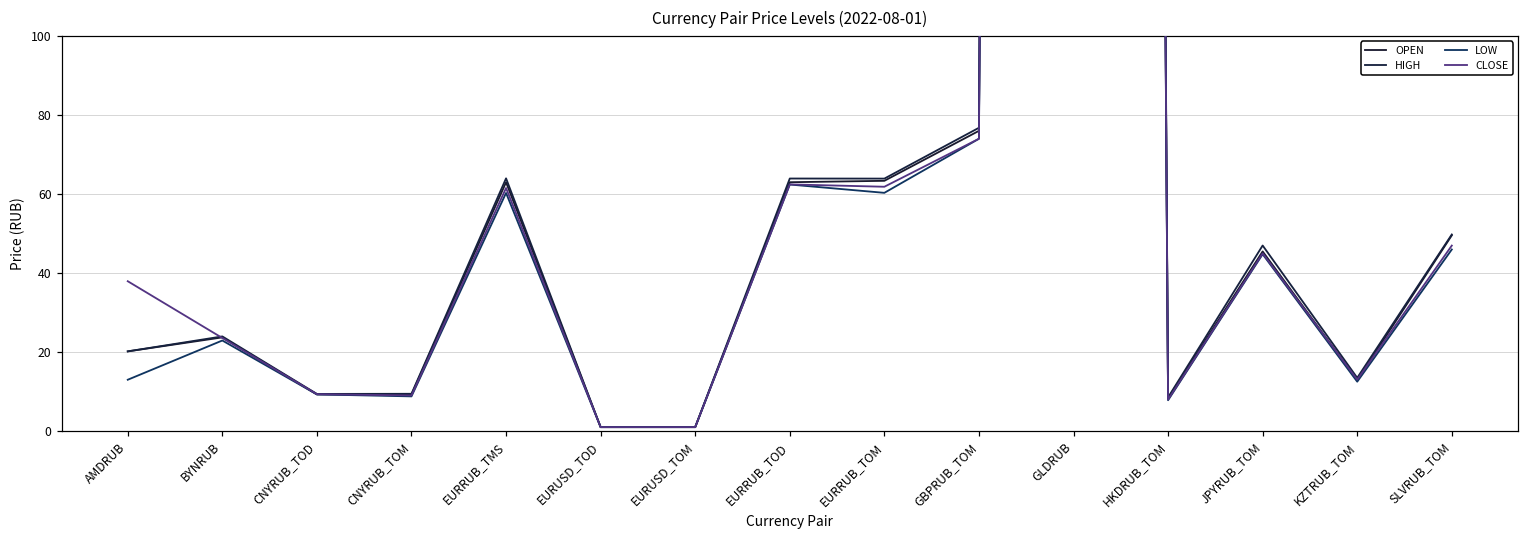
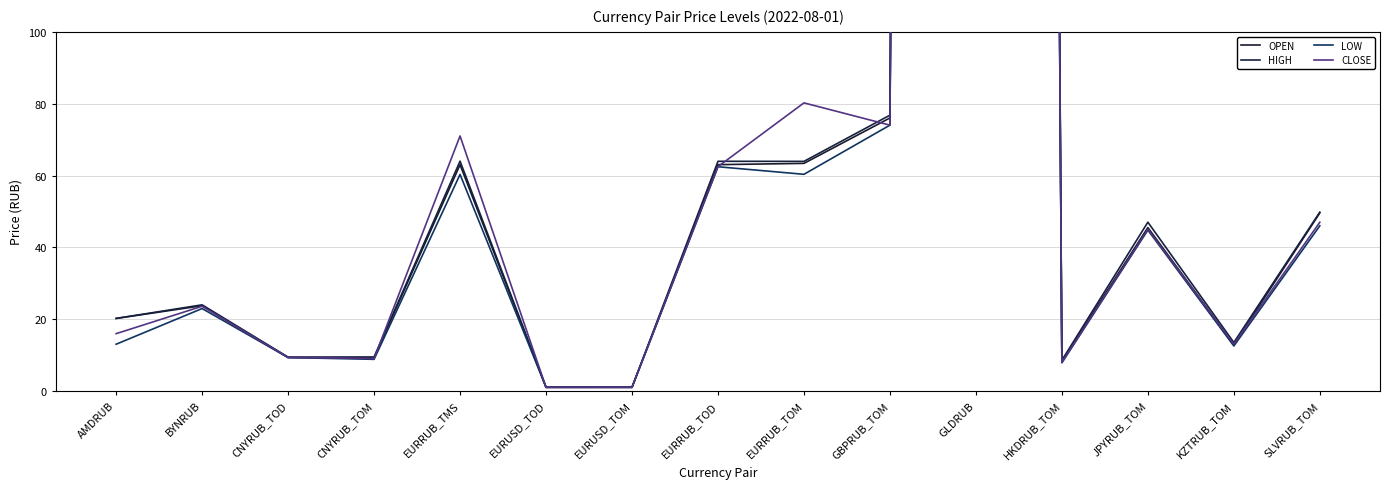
CLOSE, AMDRUB: 38 -> 16
CLOSE, EURRUB_TMS: 62 -> 71
CLOSE, EURRUB_TOM: 62 -> 80
